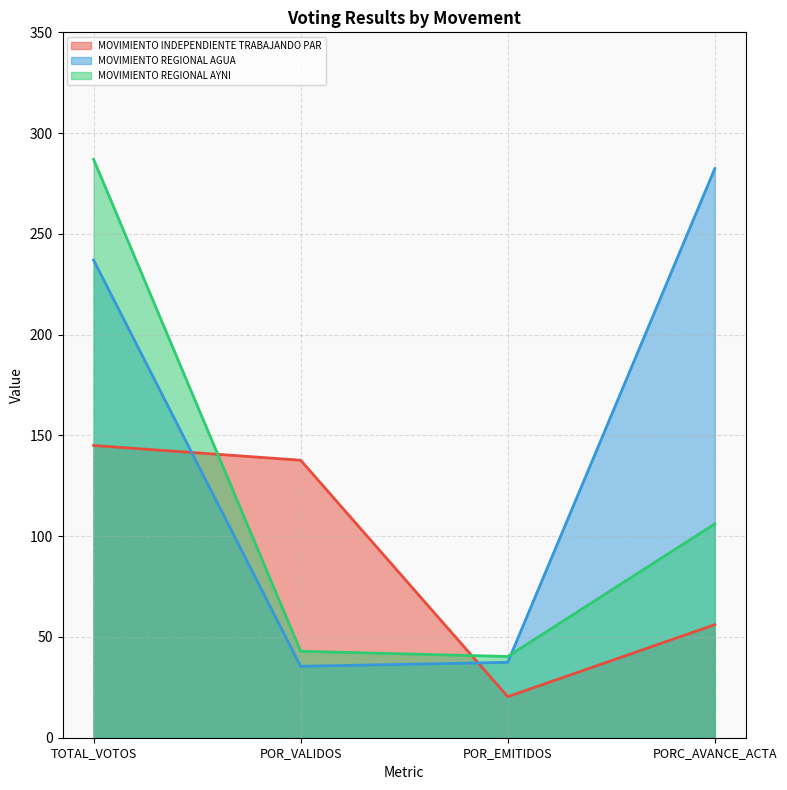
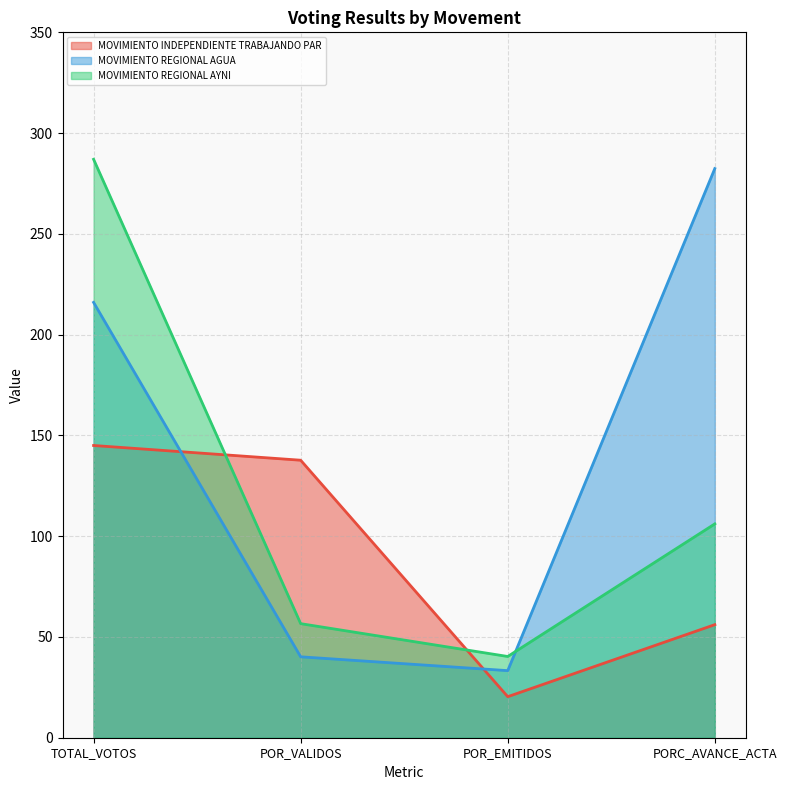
MOVIMIENTO REGIONAL AGUA, TOTAL_VOTOS: 237 -> 216
MOVIMIENTO REGIONAL AGUA, POR_VALIDOS: 35 -> 40
MOVIMIENTO REGIONAL AYNI, POR_VALIDOS: 43 -> 57
MOVIMIENTO REGIONAL AGUA, POR_EMITIDOS: 37 -> 33
